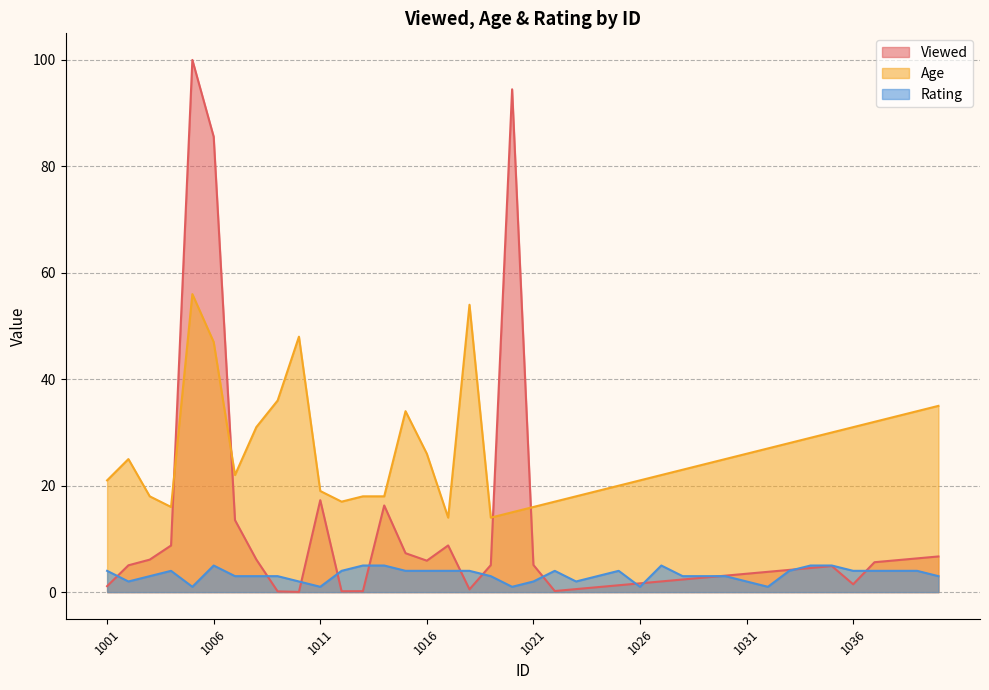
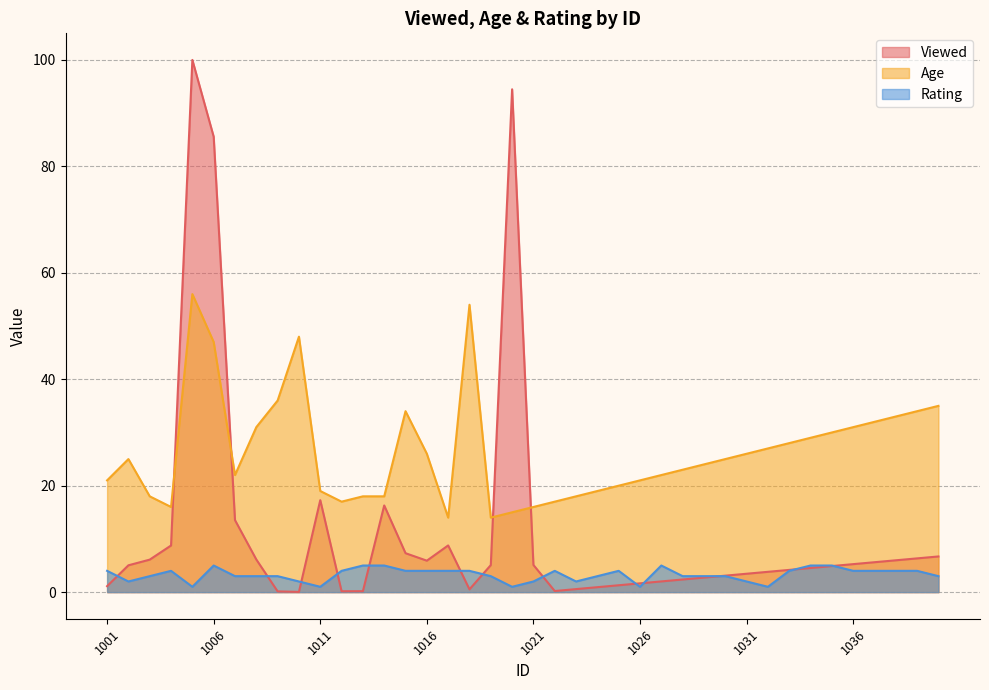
Viewed, 1036: 1 -> 5
